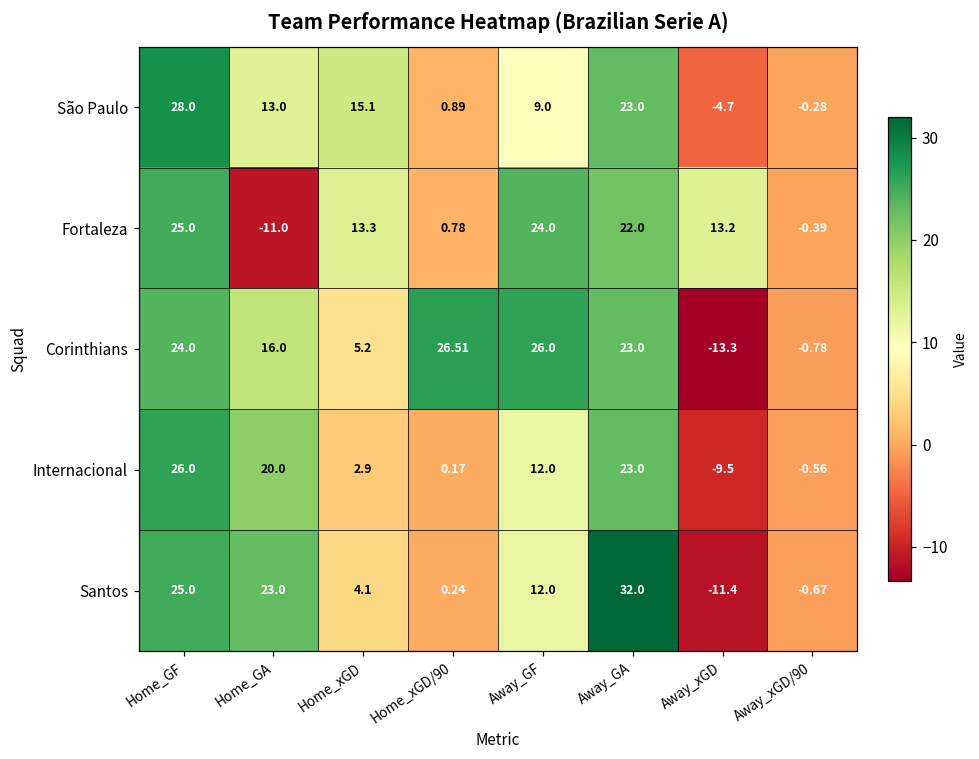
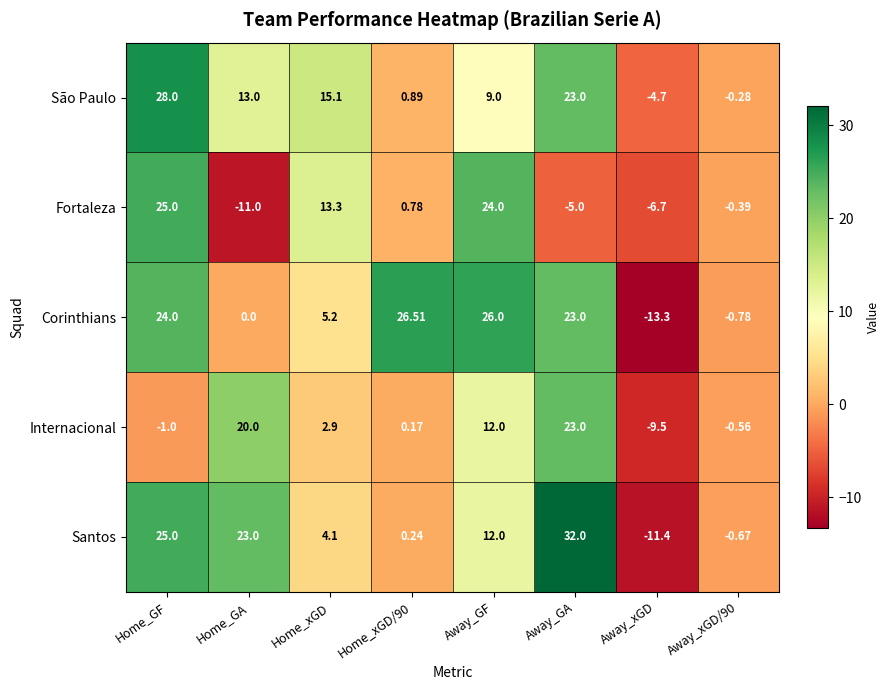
Fortaleza, Away_GA: 22.0 -> -5.0
Fortaleza, Away_xGD: 13.2 -> -6.7
Corinthians, Home_GA: 16.0 -> 0.0
Internacional, Home_GF: 26.0 -> -1.0
